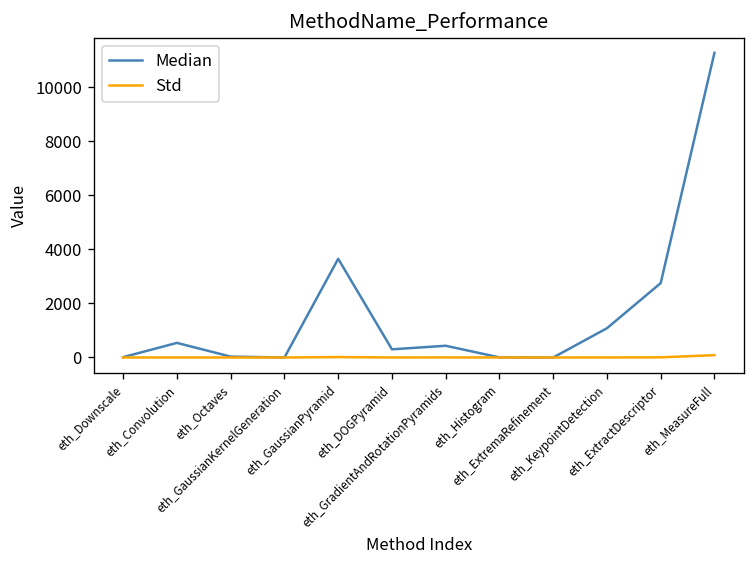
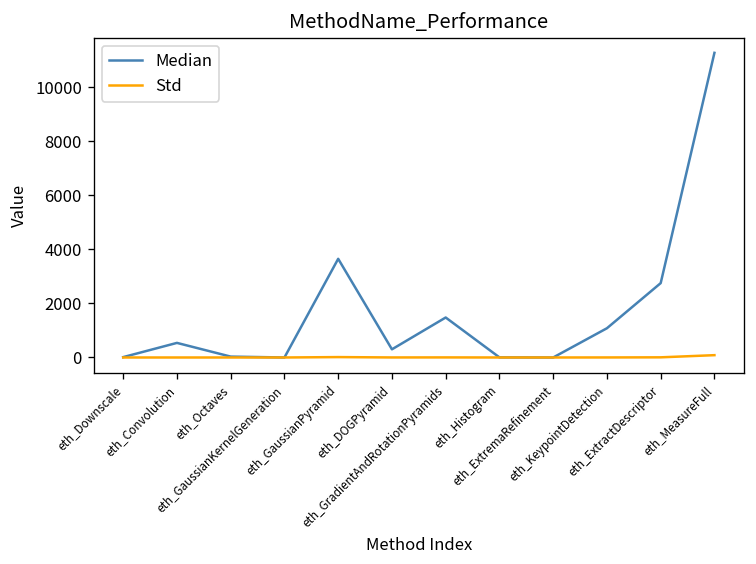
Median, eth_GradientAndRotationPyramids: 400 -> 1500
